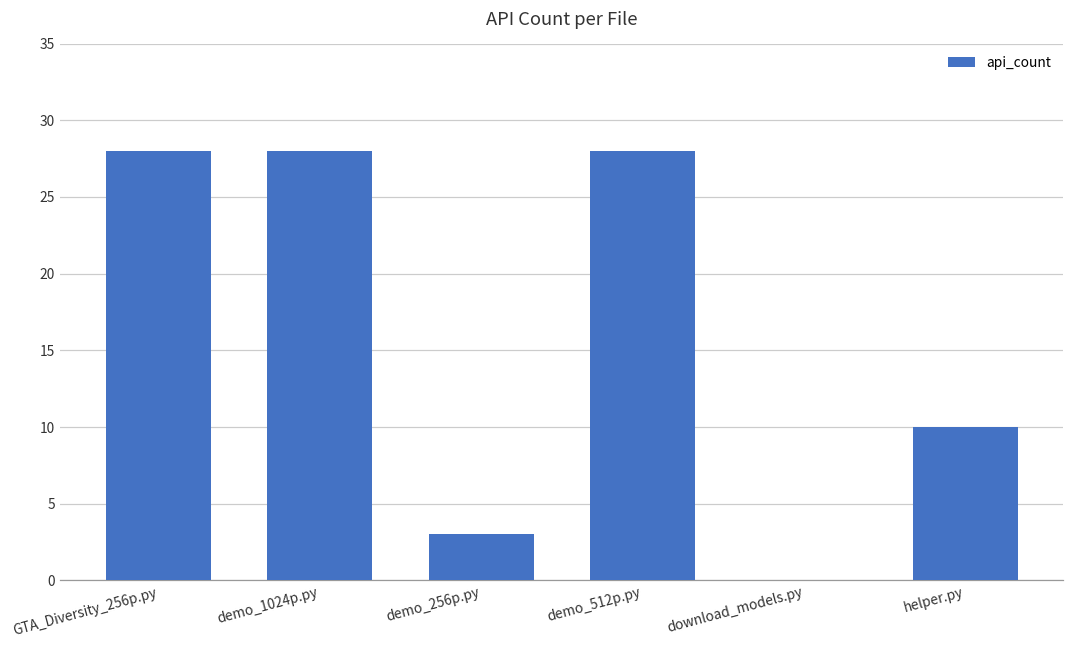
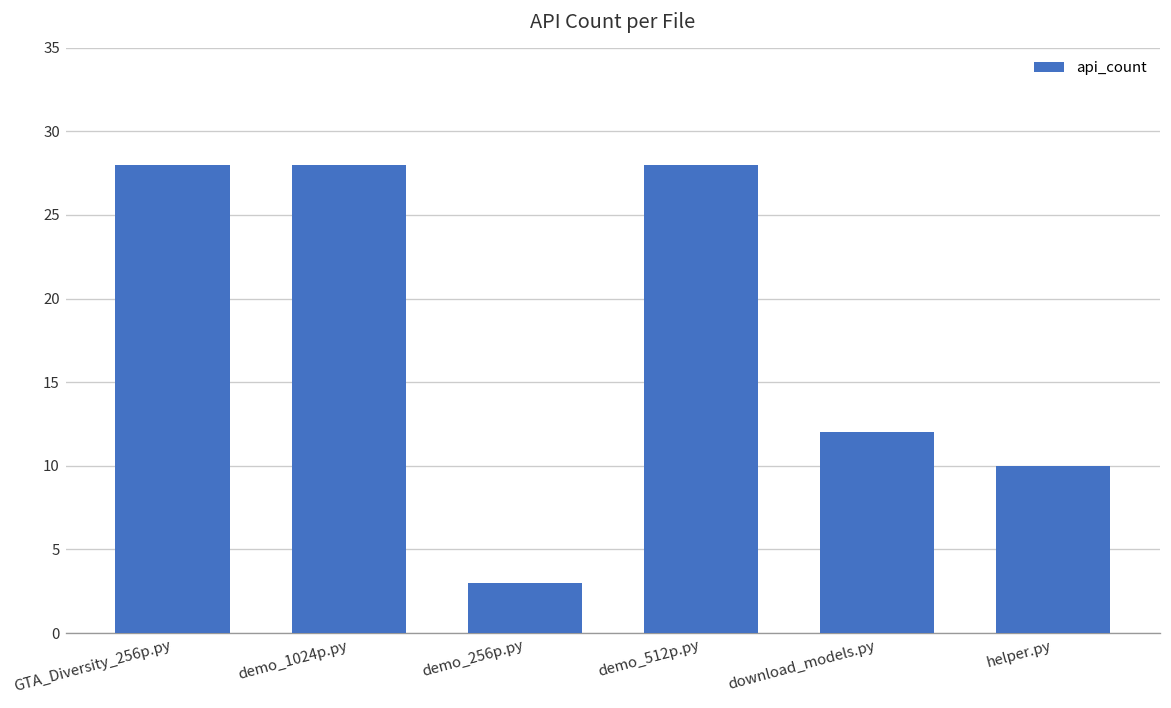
download_models.py: 0 -> 12
